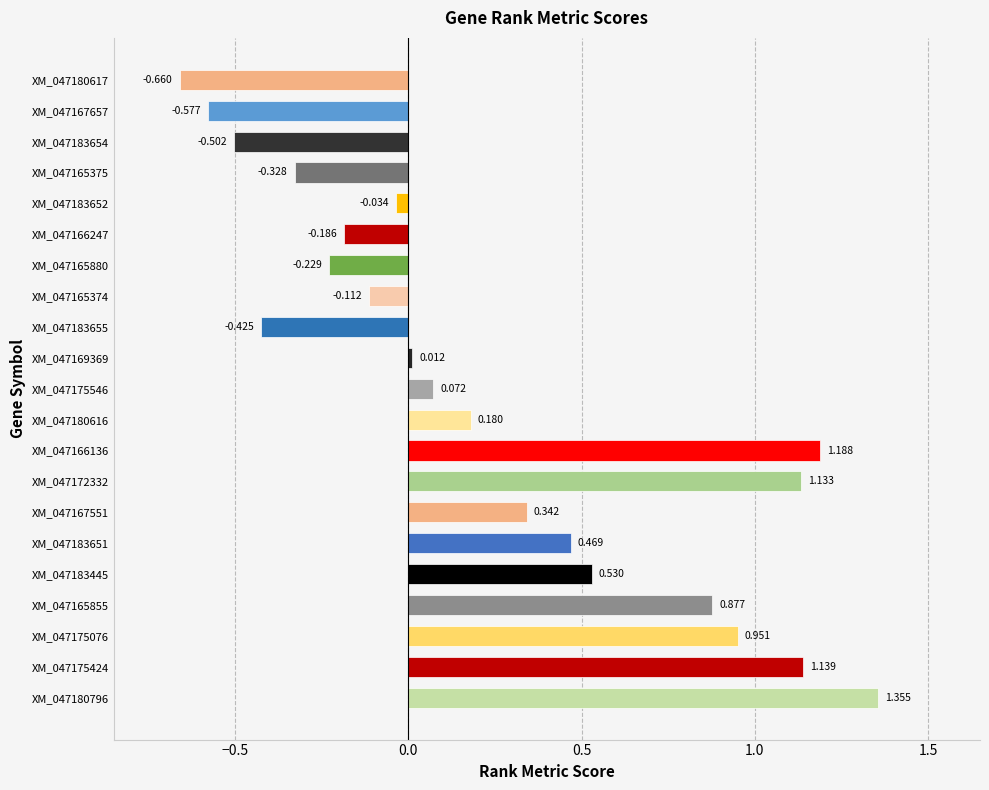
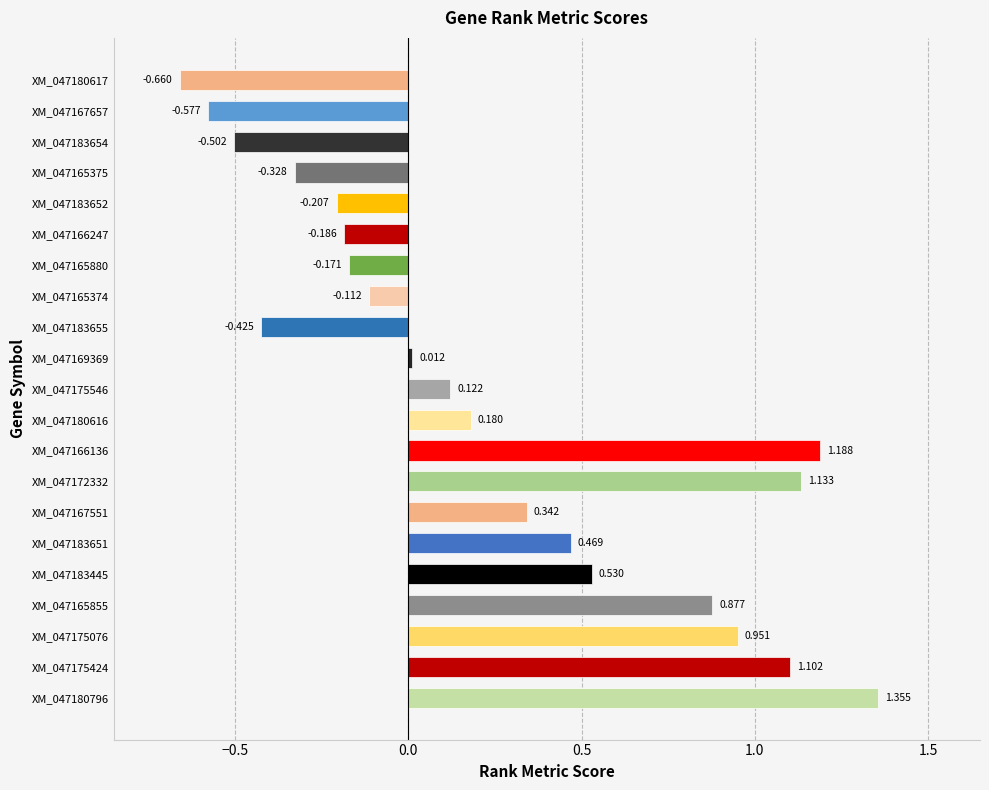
XM_047183652: -0.034 -> -0.207
XM_047165880: -0.229 -> -0.171
XM_047175546: 0.072 -> 0.122
XM_047175424: 1.139 -> 1.102
